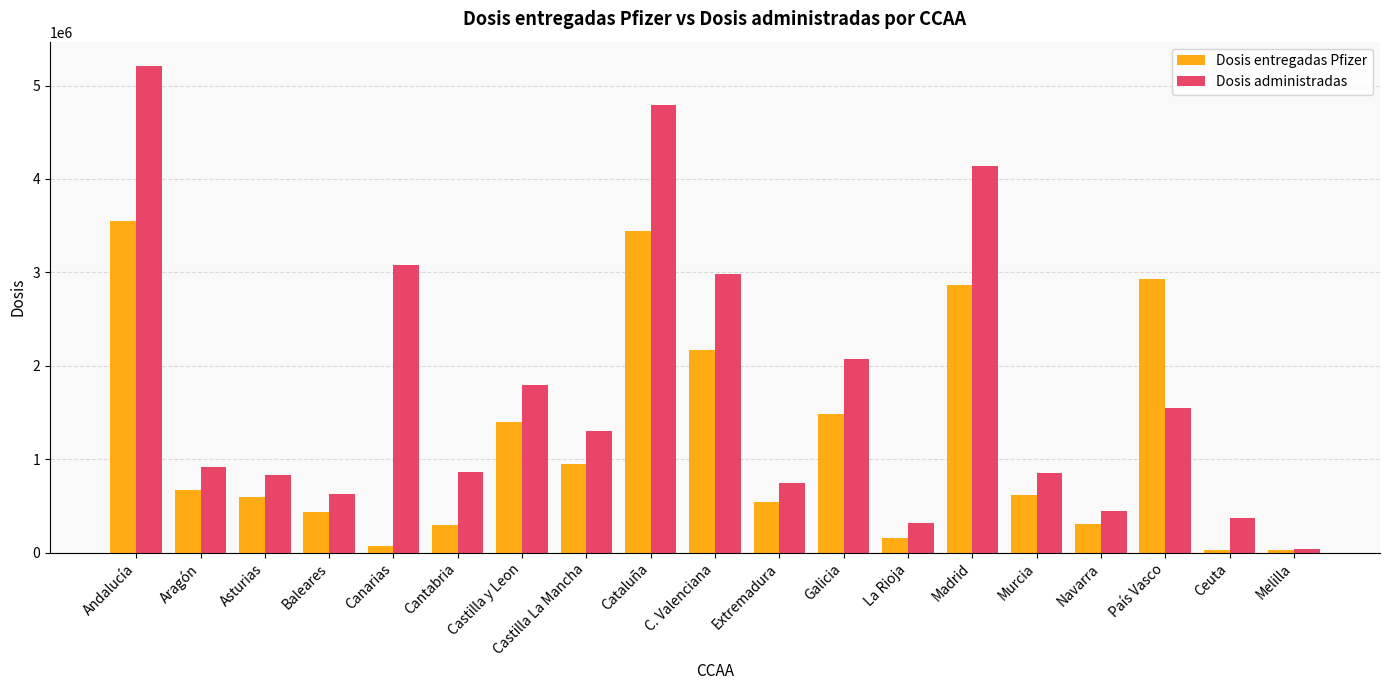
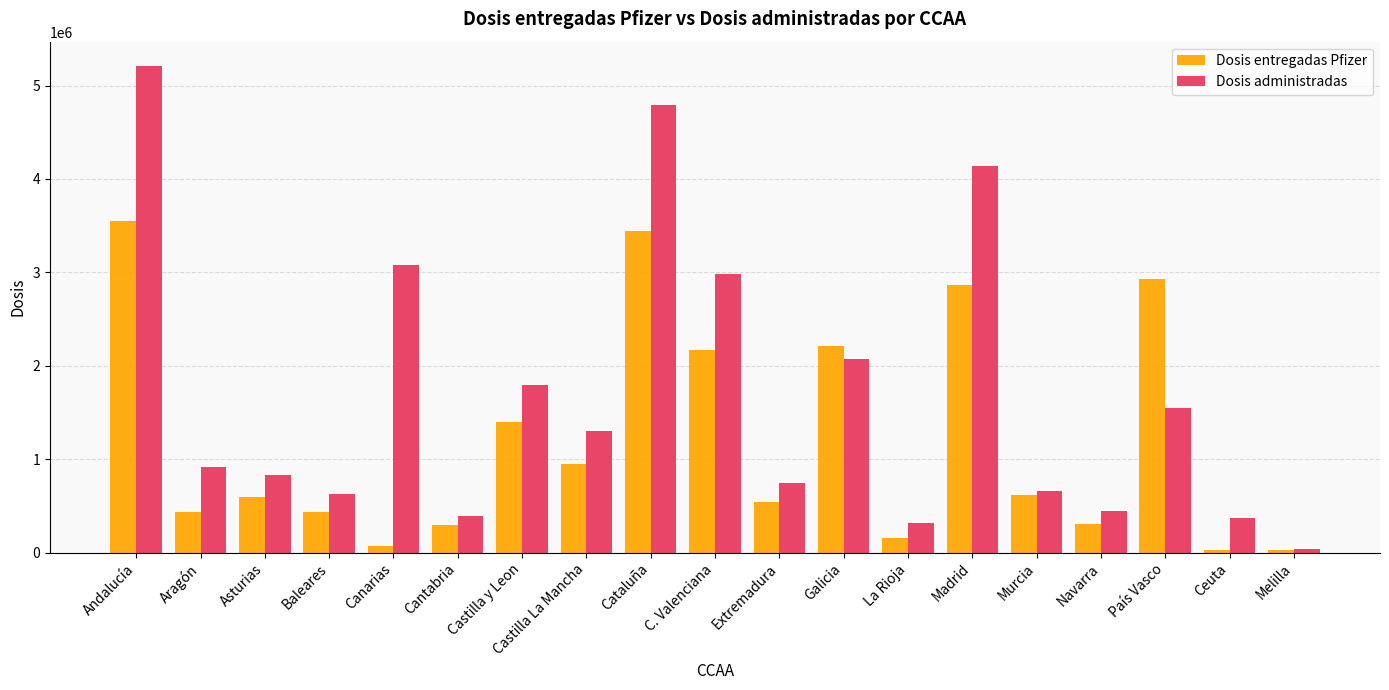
Dosis entregadas Pfizer, Aragón: 700000 -> 400000
Dosis administradas, Cantabria: 900000 -> 400000
Dosis entregadas Pfizer, Galicia: 1500000 -> 2200000
Dosis administradas, Murcia: 900000 -> 700000
